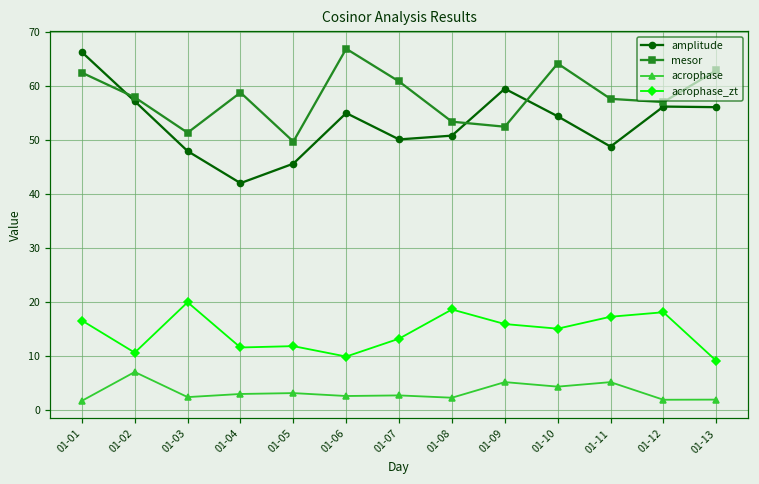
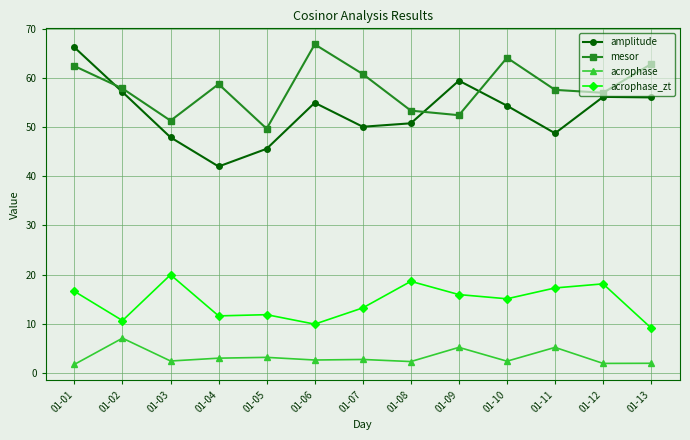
acrophase, 01-10: 4 -> 2
